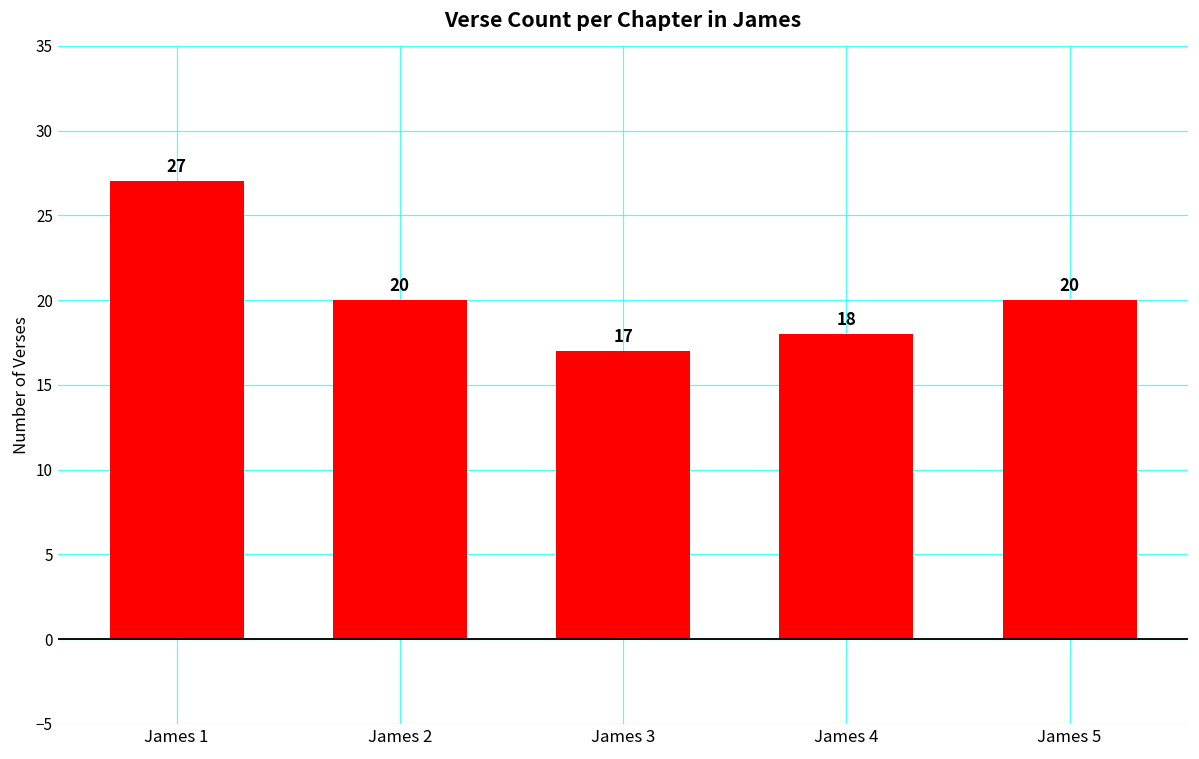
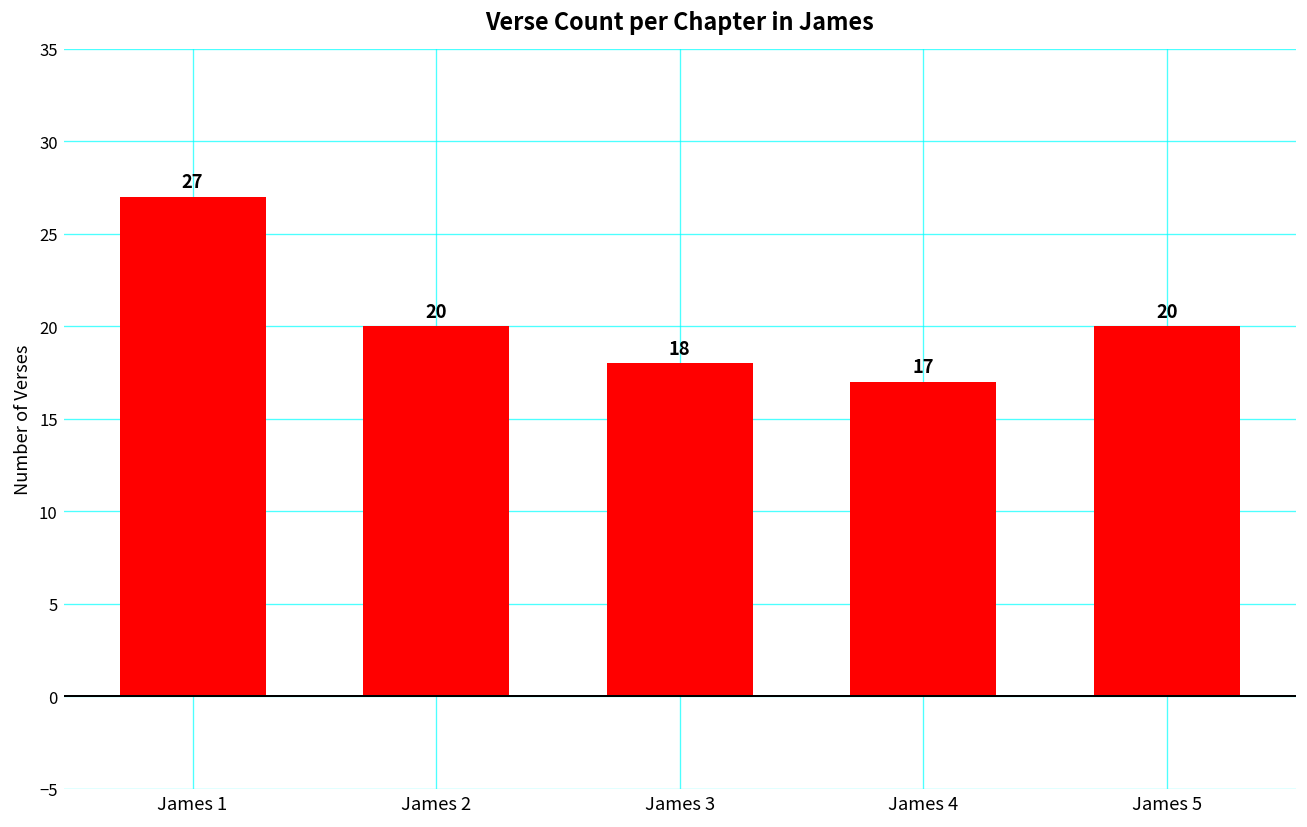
James 3: 17 -> 18
James 4: 18 -> 17
